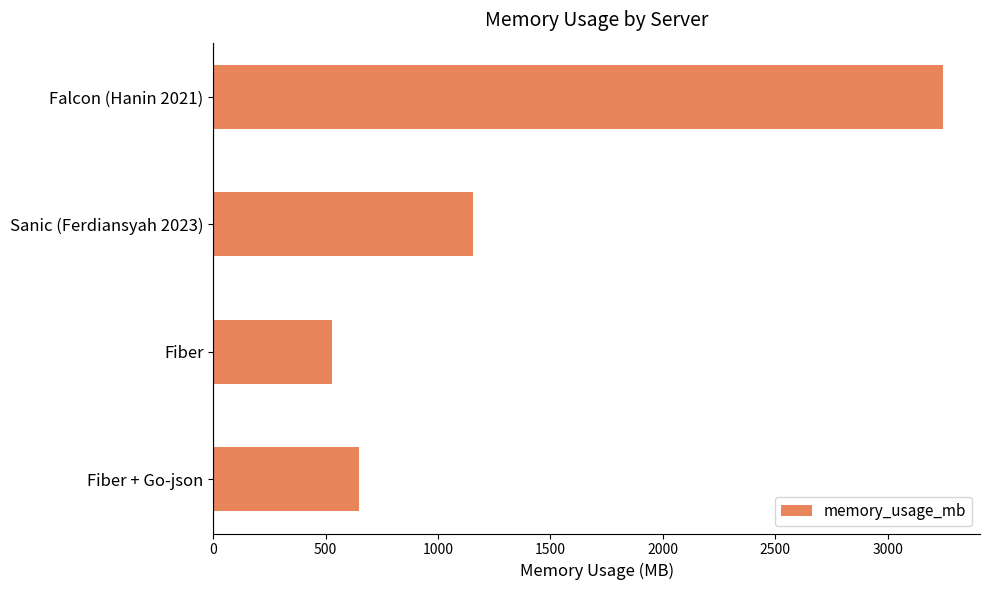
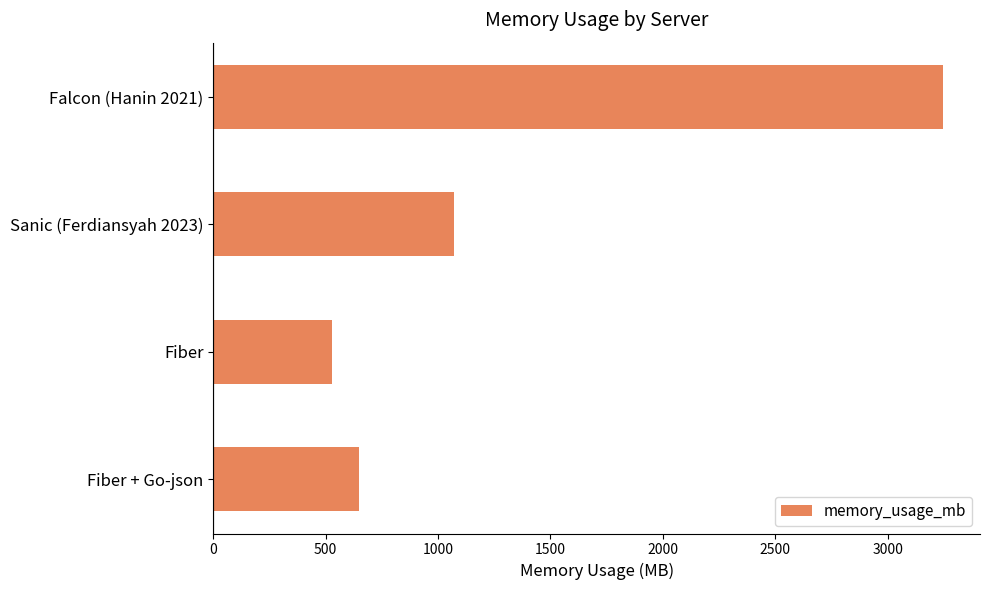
Sanic (Ferdiansyah 2023): 1150 -> 1070
